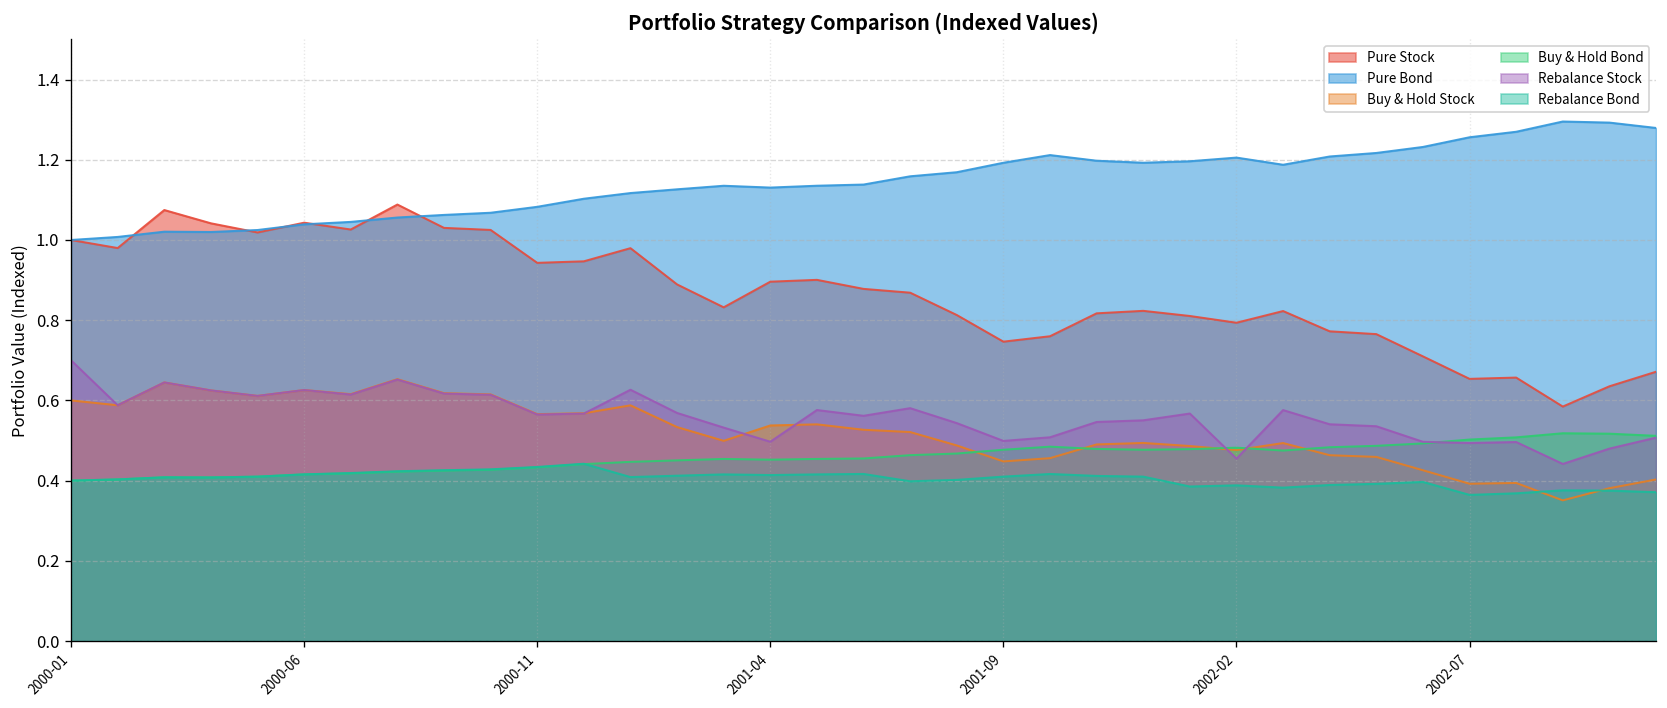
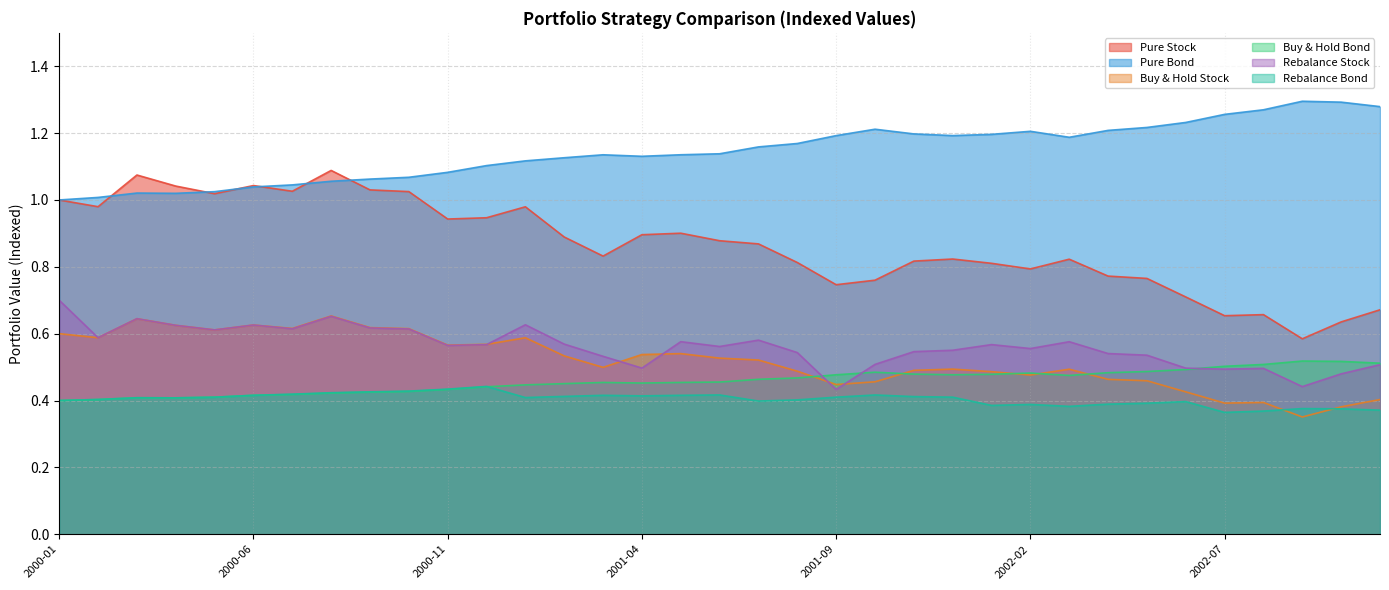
Rebalance Stock, 2001-09: 0.50 -> 0.43
Rebalance Stock, 2002-02: 0.45 -> 0.56
